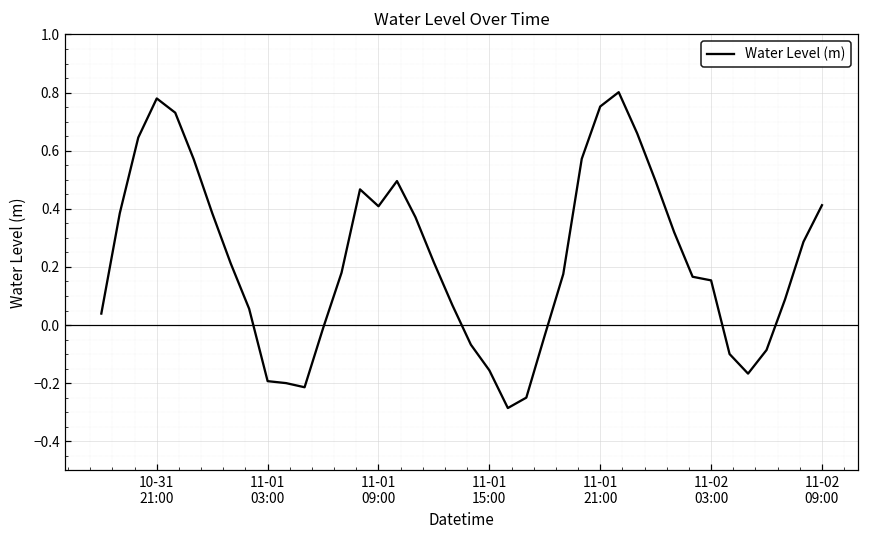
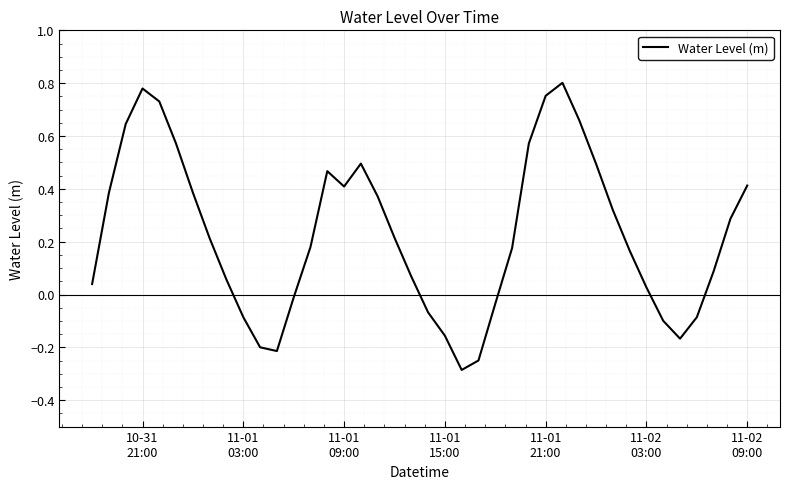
11-01 03:00: -0.19 -> -0.09
11-02 03:00: 0.15 -> 0.03
